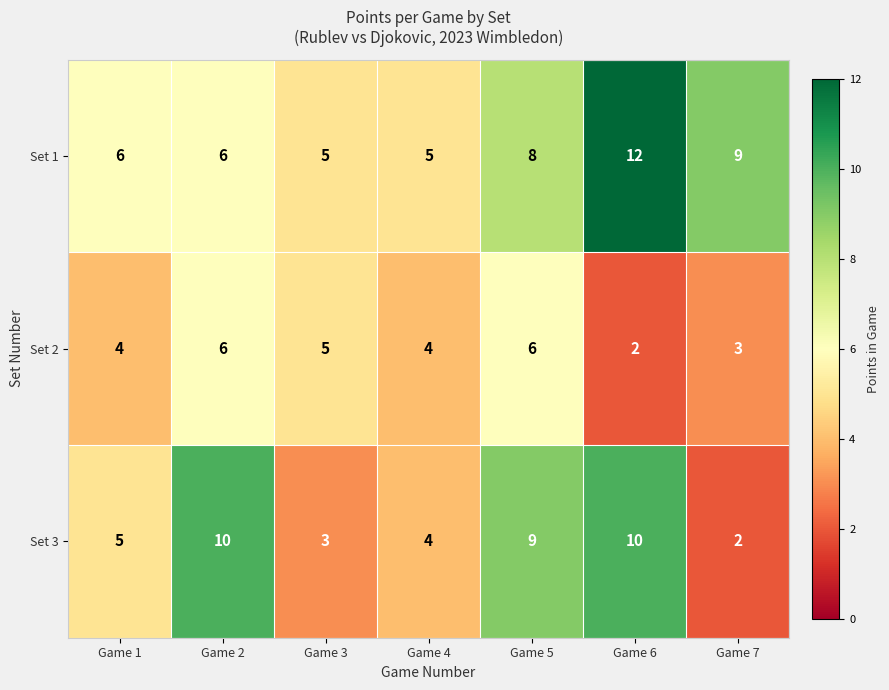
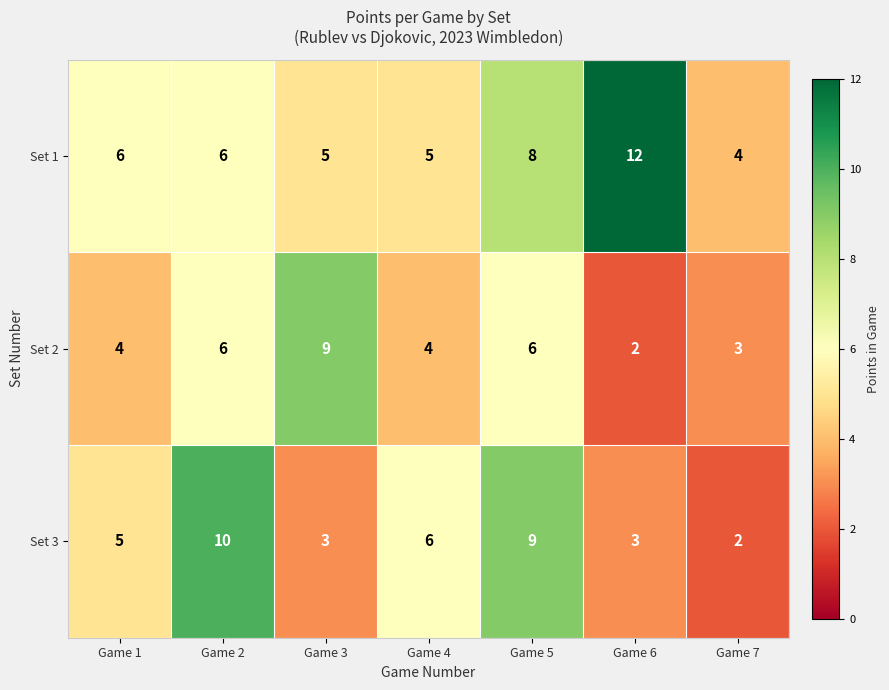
Set 1, Game 7: 9 -> 4
Set 2, Game 3: 5 -> 9
Set 3, Game 4: 4 -> 6
Set 3, Game 6: 10 -> 3
